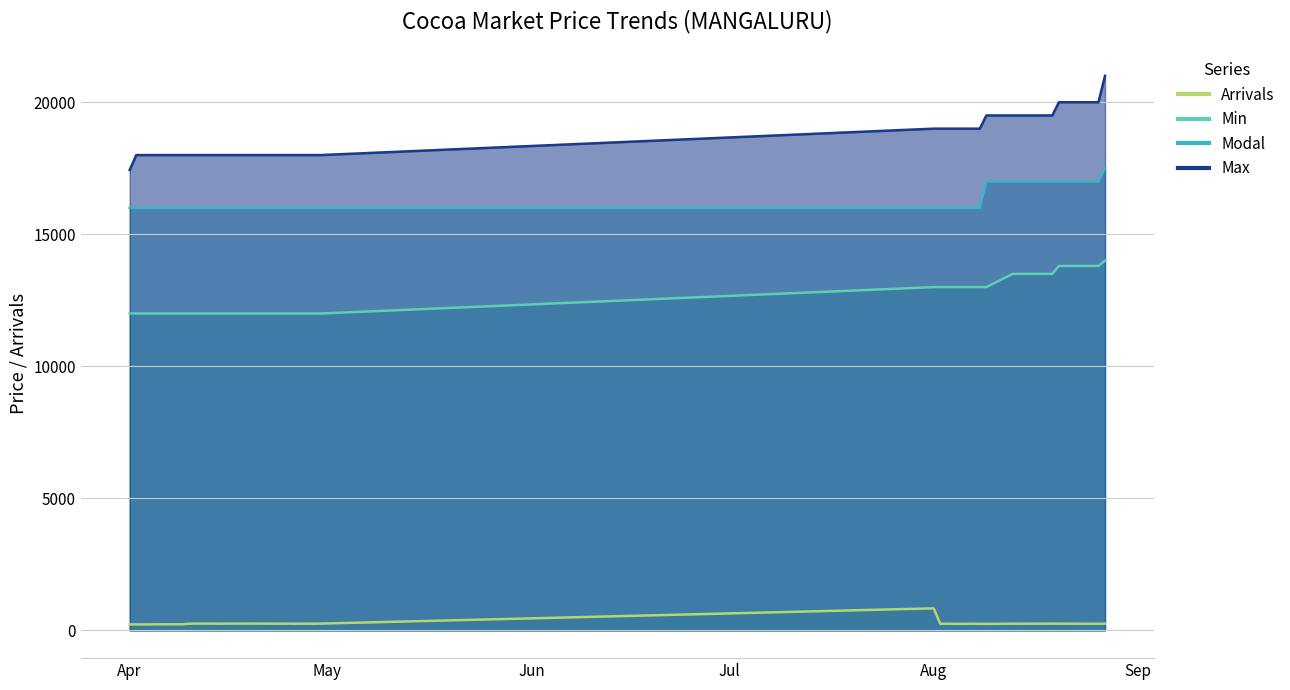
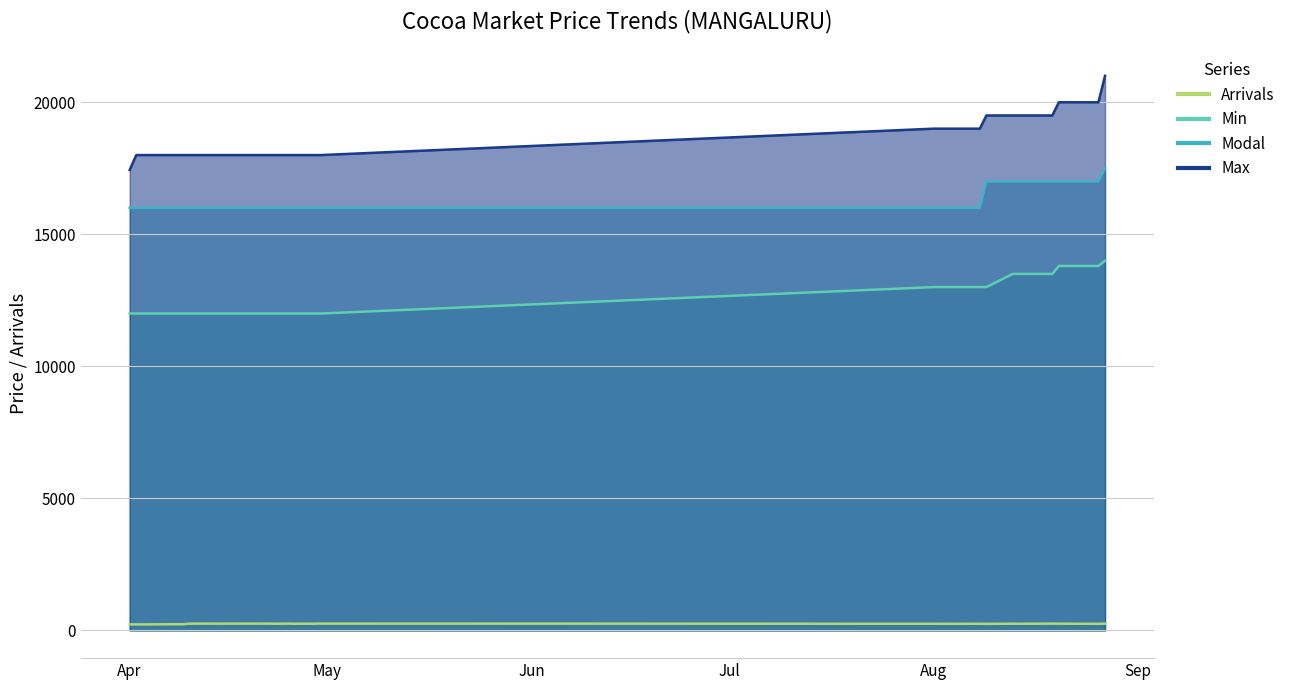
Arrivals, Aug: 800 -> 300
